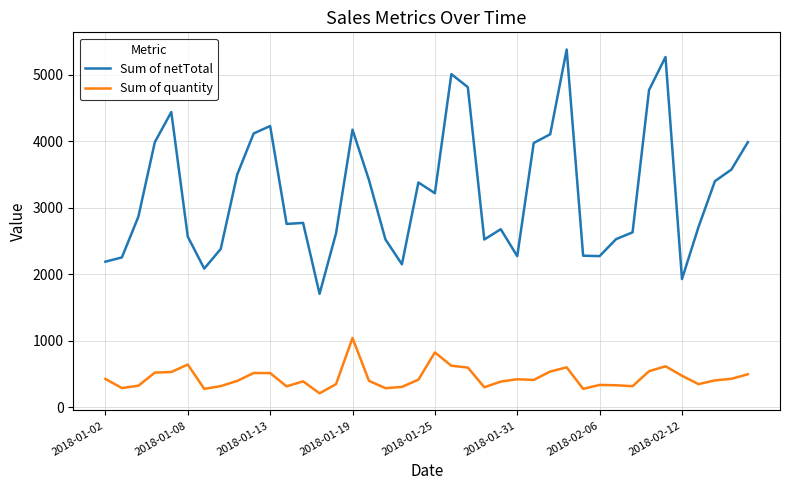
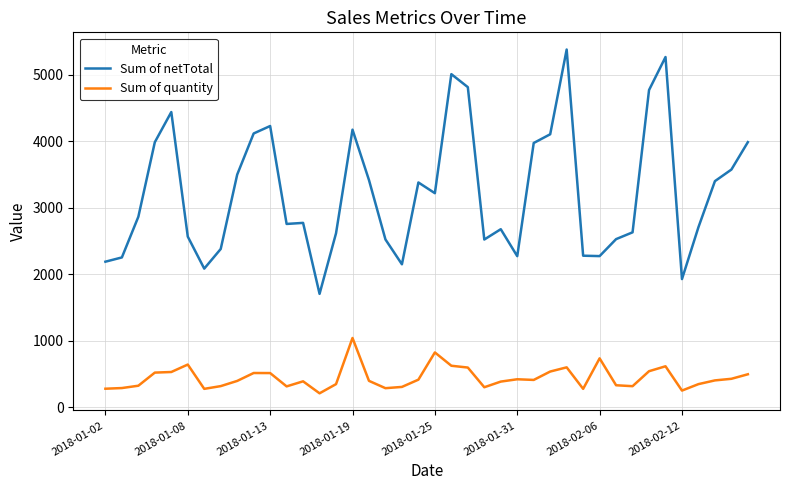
Sum of quantity, 2018-01-02: 400 -> 300
Sum of quantity, 2018-02-06: 300 -> 700
Sum of quantity, 2018-02-12: 500 -> 300
